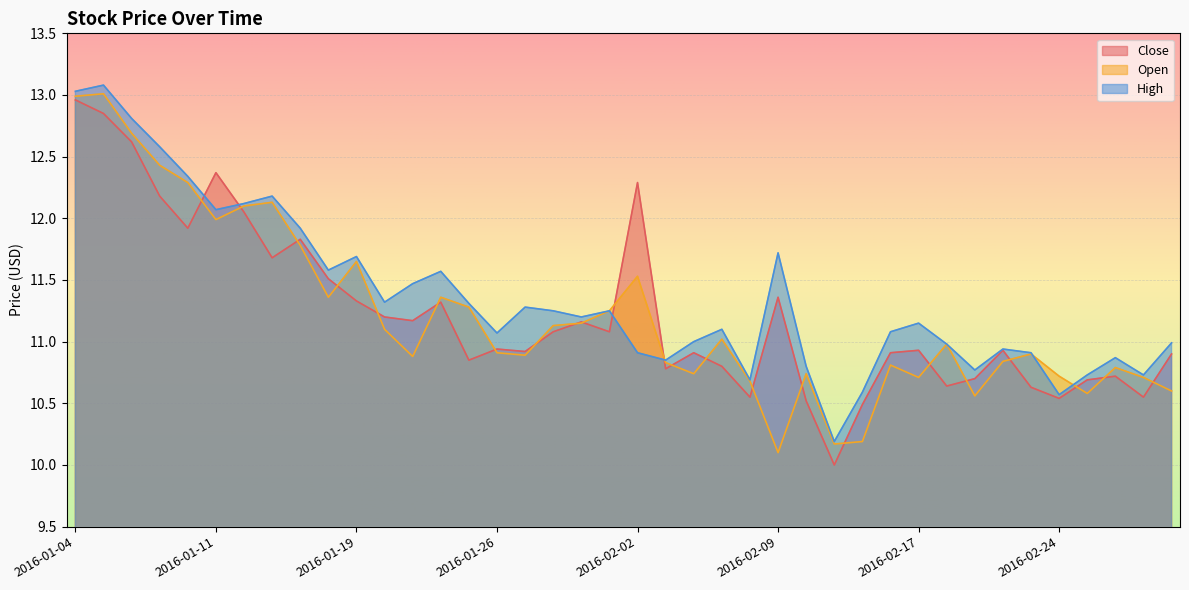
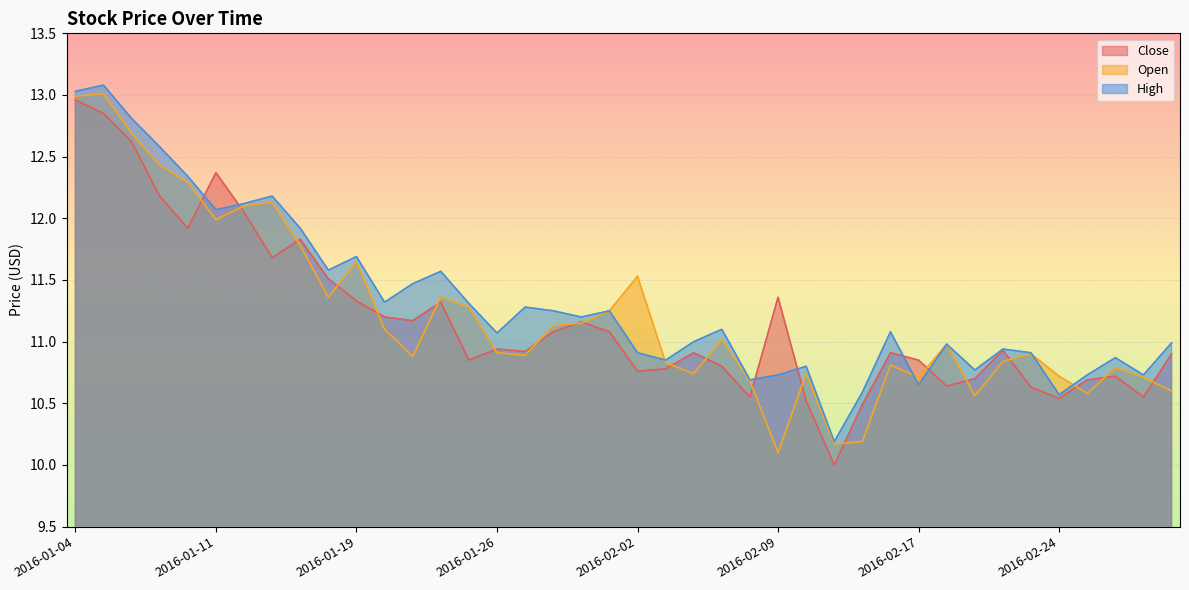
Close, 2016-02-02: 12.29 -> 10.76
High, 2016-02-09: 11.72 -> 10.73
Close, 2016-02-17: 10.93 -> 10.85
High, 2016-02-17: 11.15 -> 10.65
